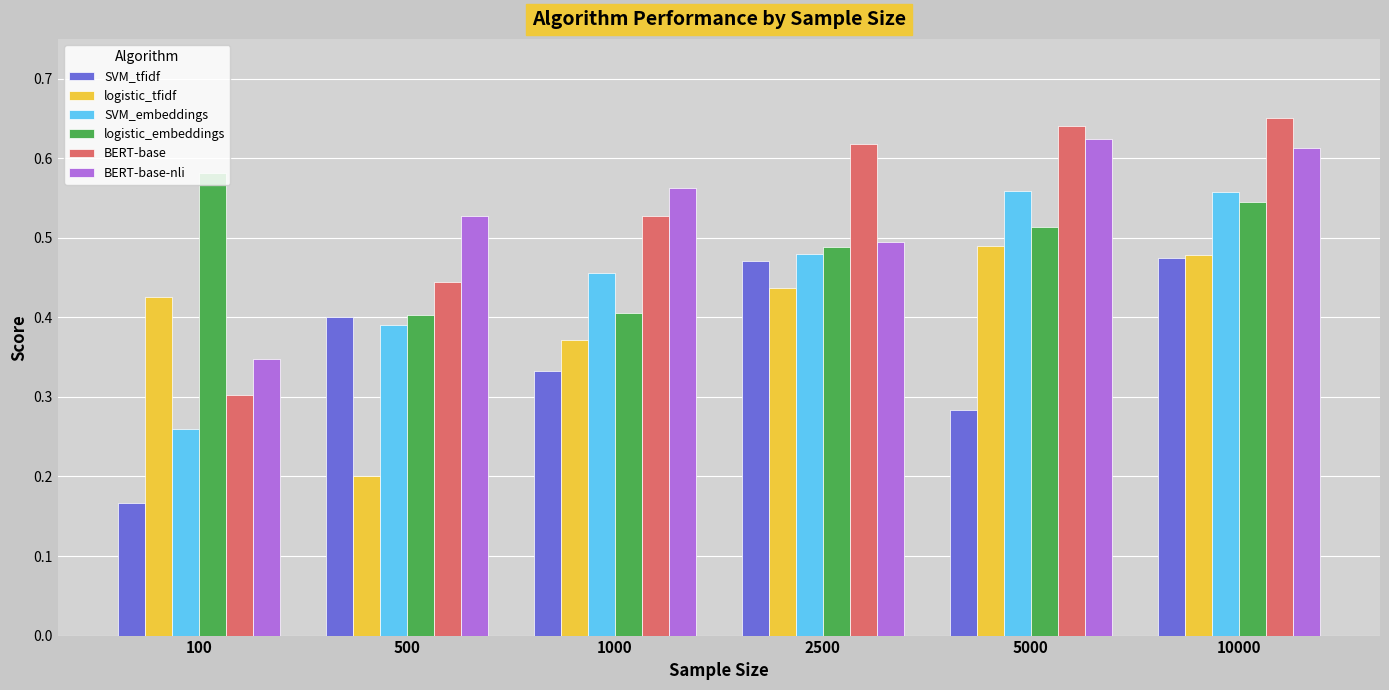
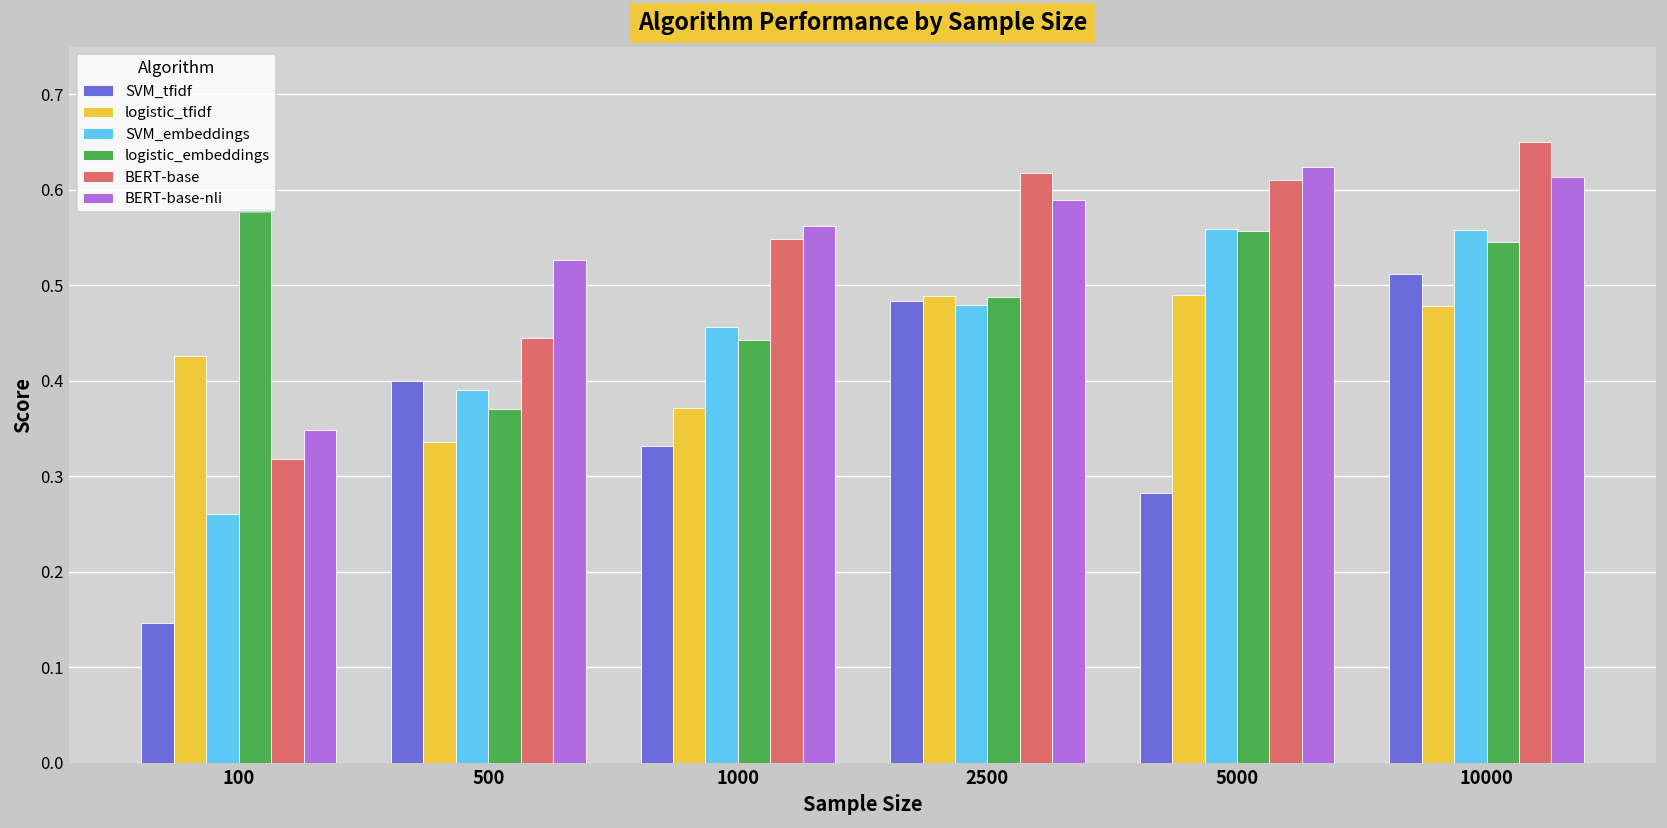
SVM_tfidf, 100: 0.17 -> 0.15
BERT-base, 100: 0.30 -> 0.32
logistic_tfidf, 500: 0.20 -> 0.34
logistic_embeddings, 500: 0.40 -> 0.37
logistic_embeddings, 1000: 0.41 -> 0.44
BERT-base, 1000: 0.53 -> 0.55
SVM_tfidf, 2500: 0.47 -> 0.48
logistic_tfidf, 2500: 0.44 -> 0.49
BERT-base-nli, 2500: 0.50 -> 0.59
logistic_embeddings, 5000: 0.51 -> 0.56
BERT-base, 5000: 0.64 -> 0.61
SVM_tfidf, 10000: 0.47 -> 0.51
